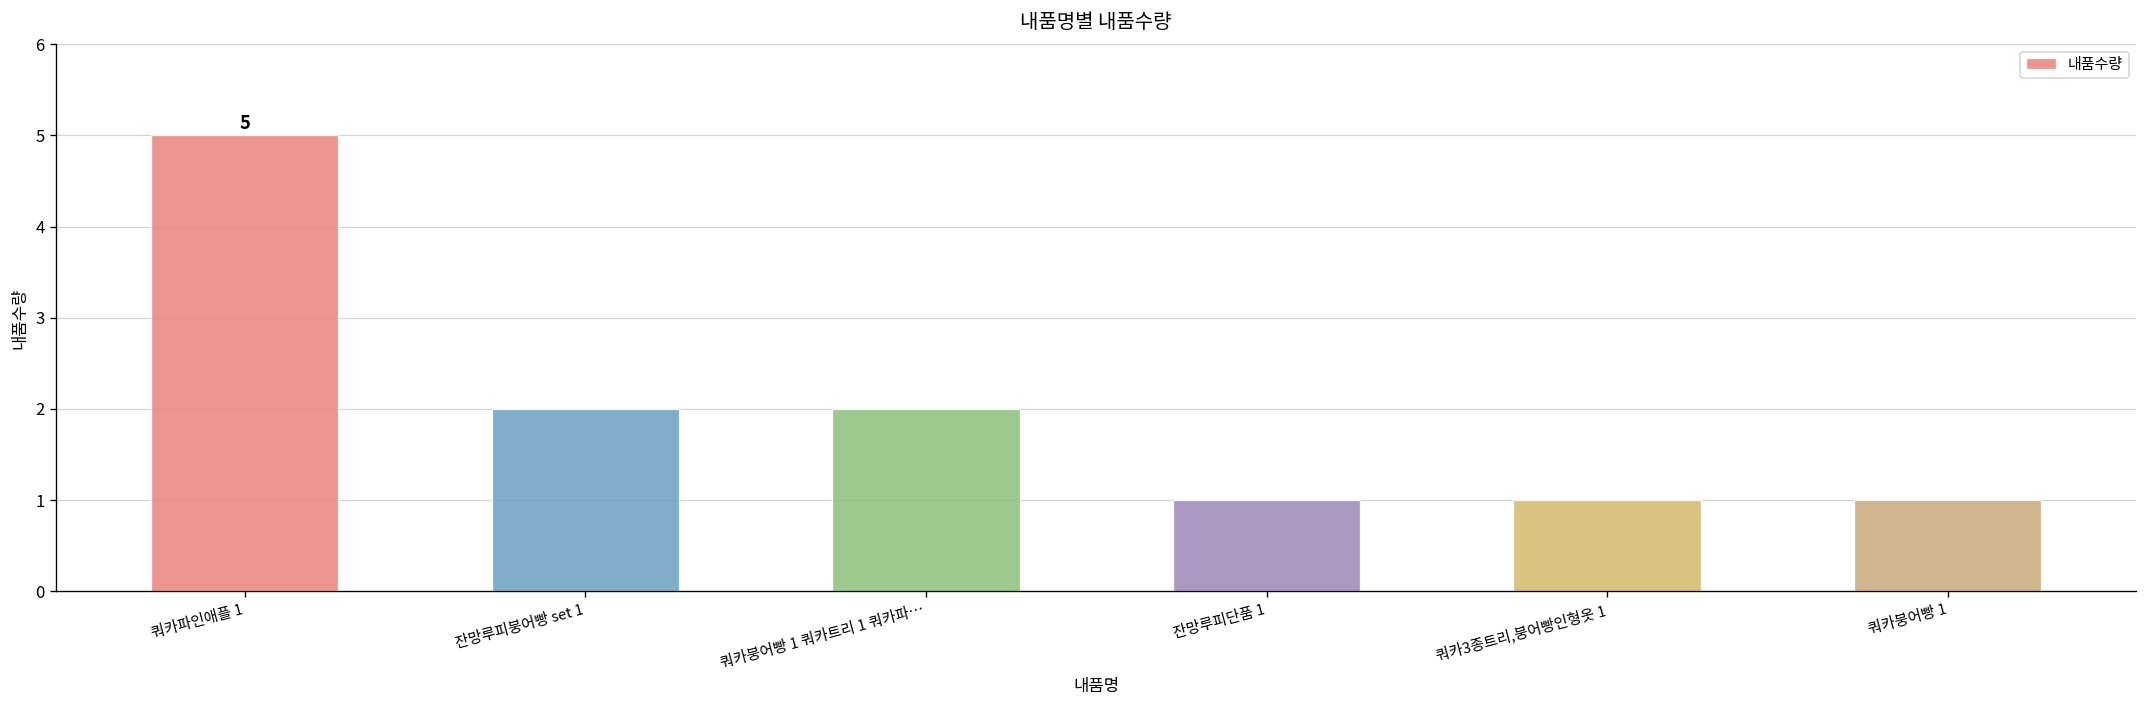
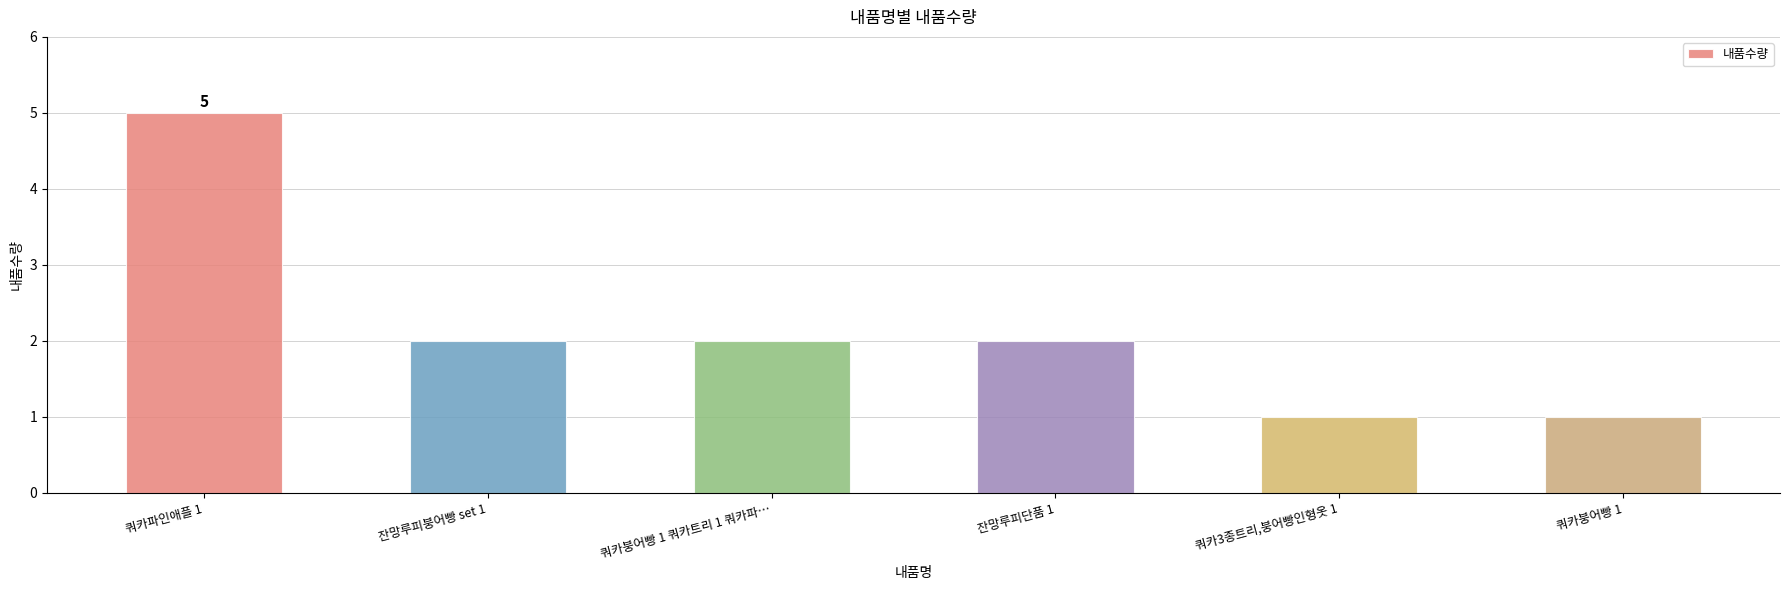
잔망루피단품 1: 1 -> 2
